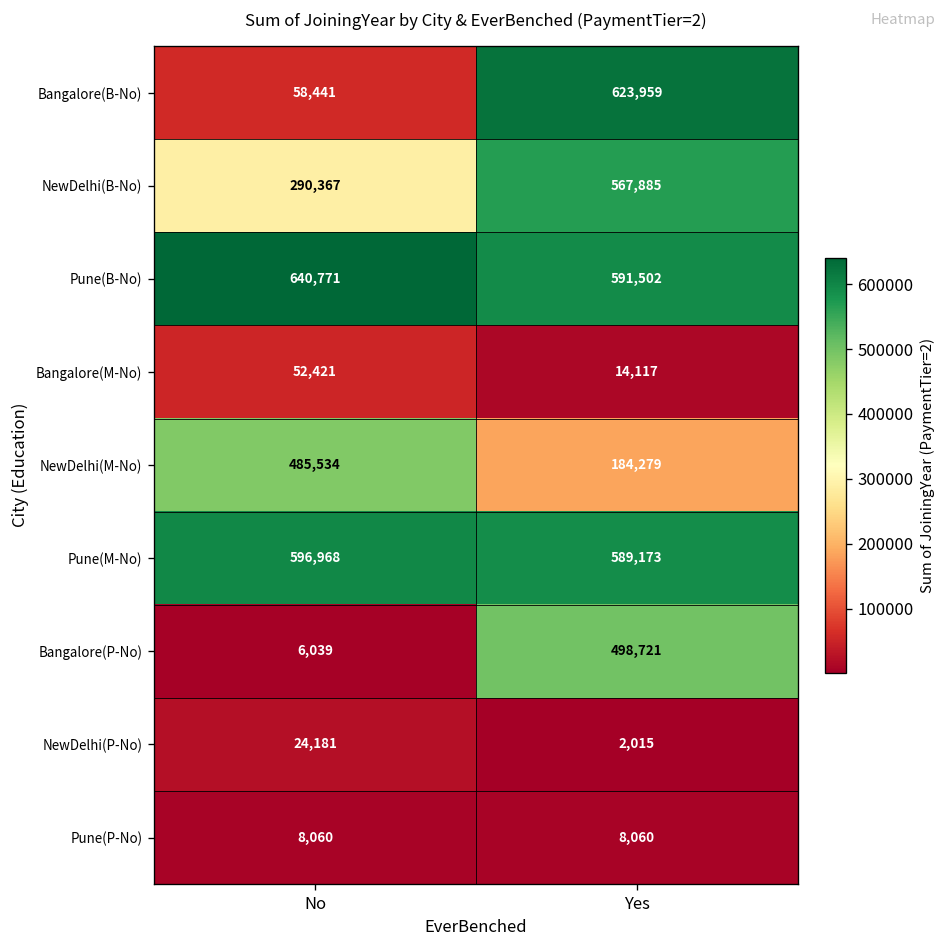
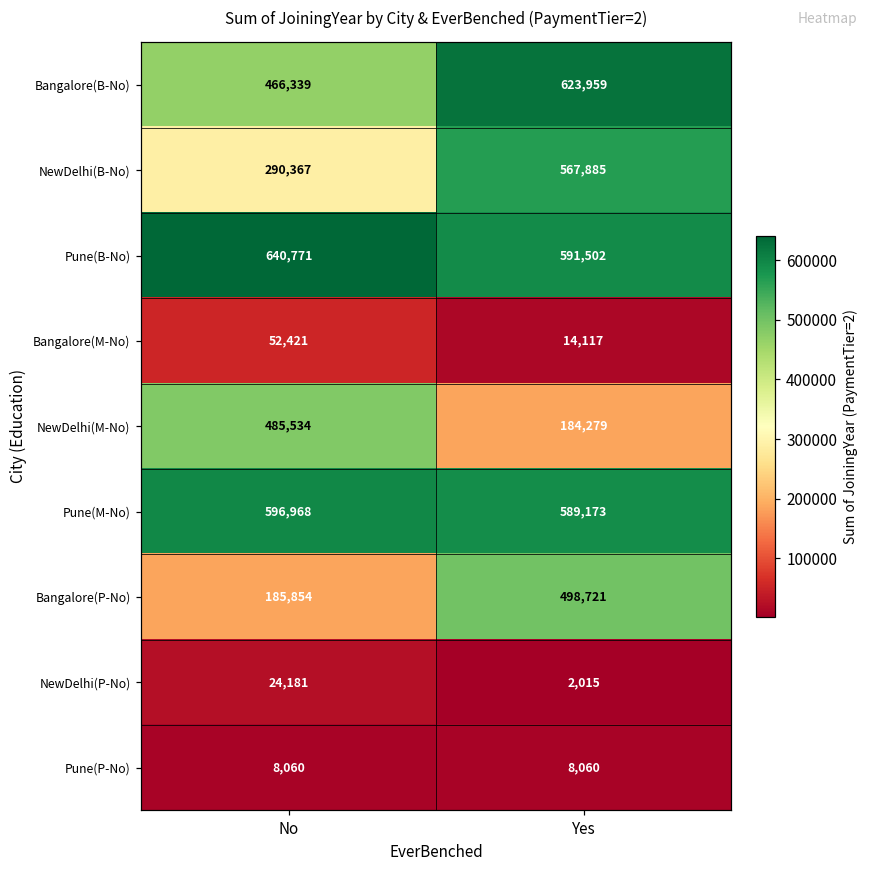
Bangalore(B-No), No: 58,441 -> 466,339
Bangalore(P-No), No: 6,039 -> 185,854
